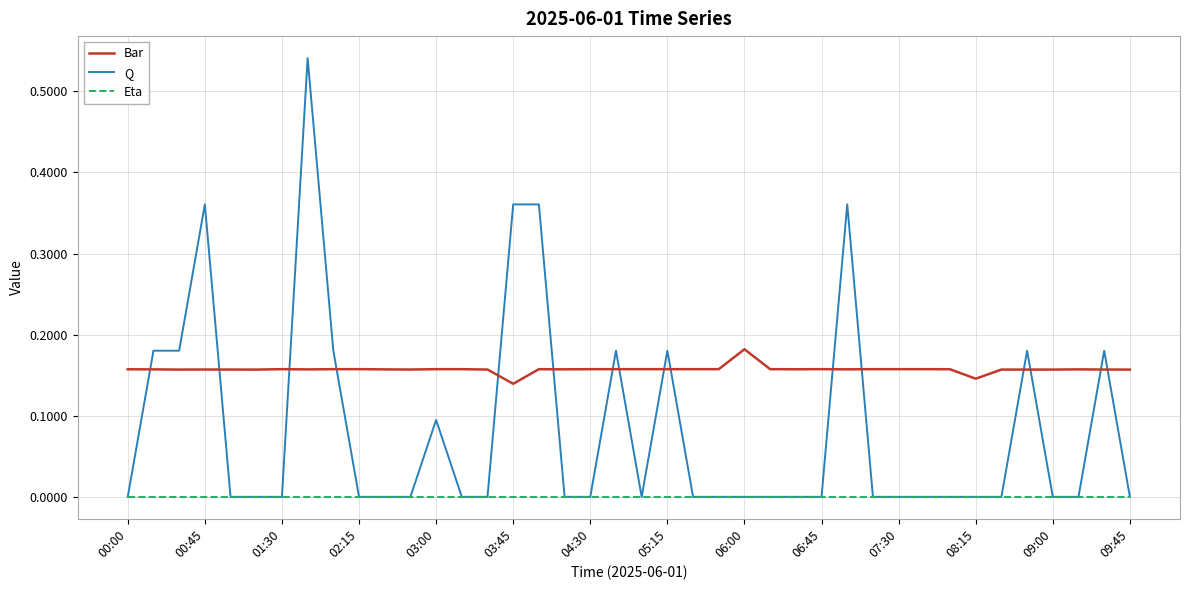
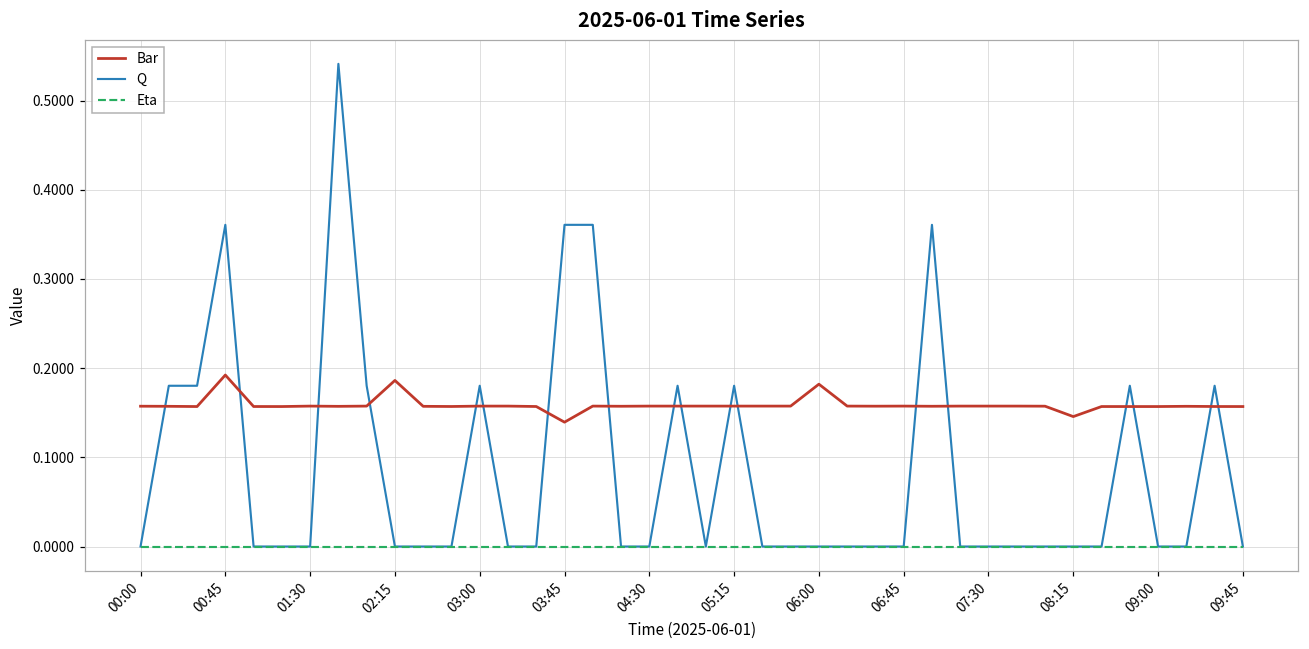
Bar, 00:45: 0.16 -> 0.19
Bar, 02:15: 0.16 -> 0.19
Q, 03:00: 0.09 -> 0.18
